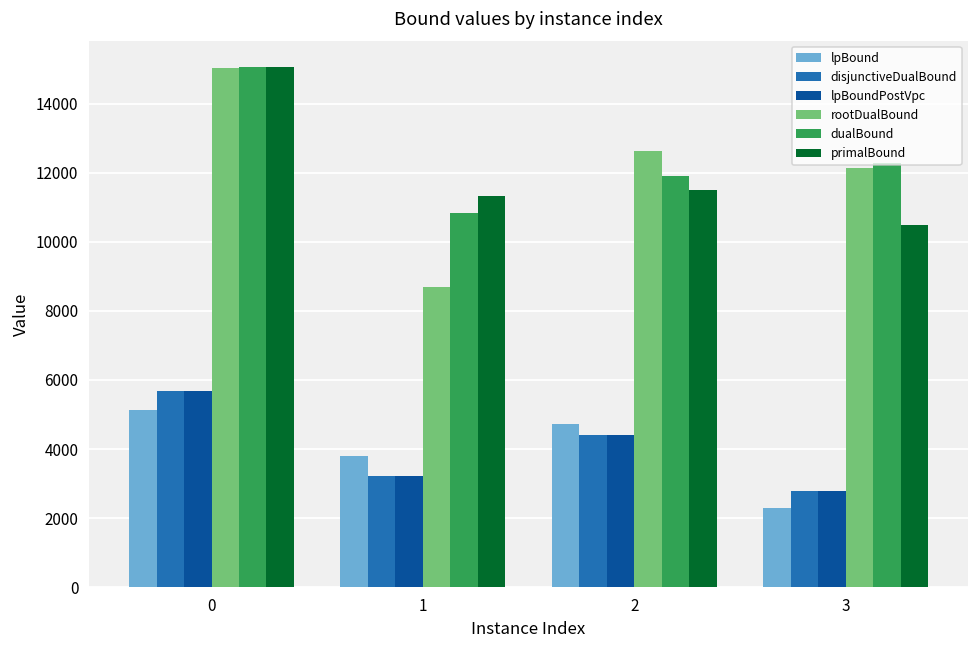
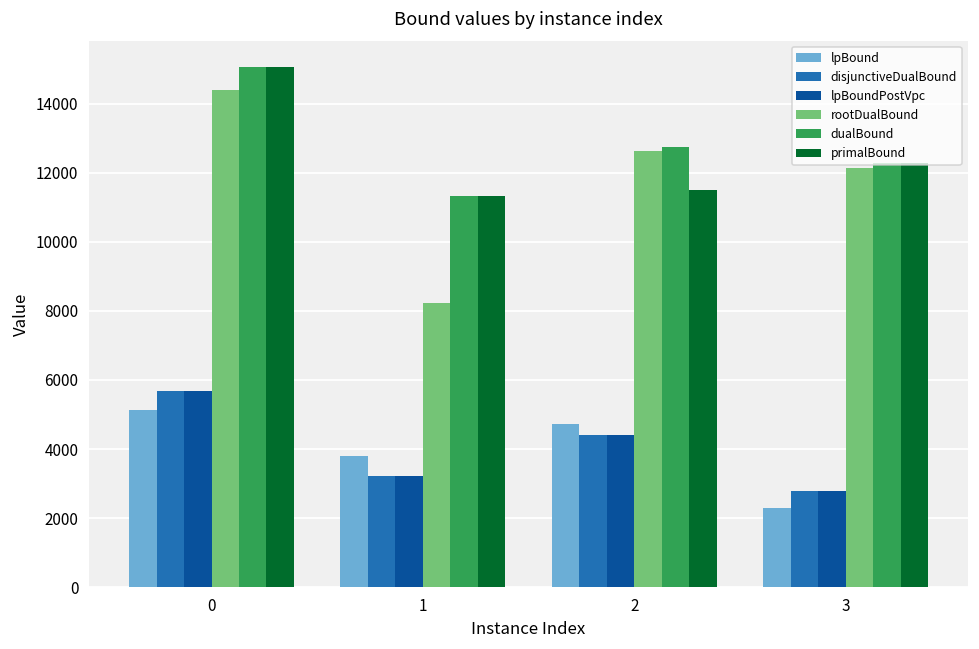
rootDualBound, 0: 15000 -> 14400
rootDualBound, 1: 8700 -> 8200
dualBound, 1: 10800 -> 11300
dualBound, 2: 11900 -> 12700
primalBound, 3: 10500 -> 12300
